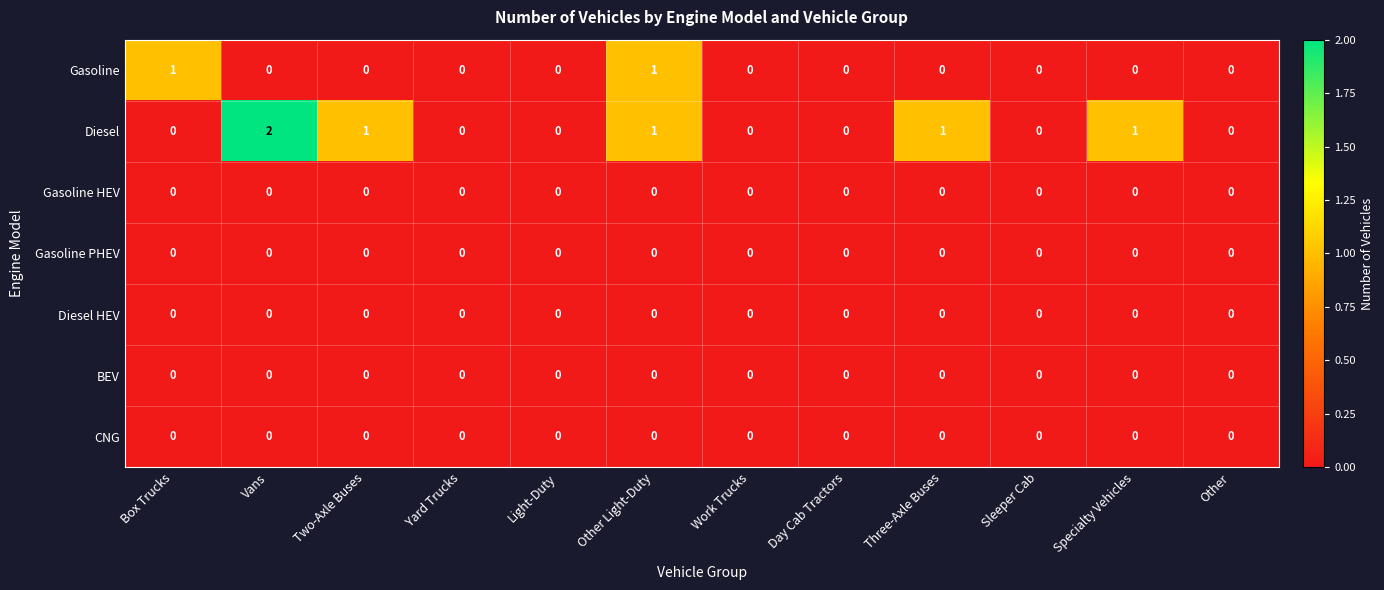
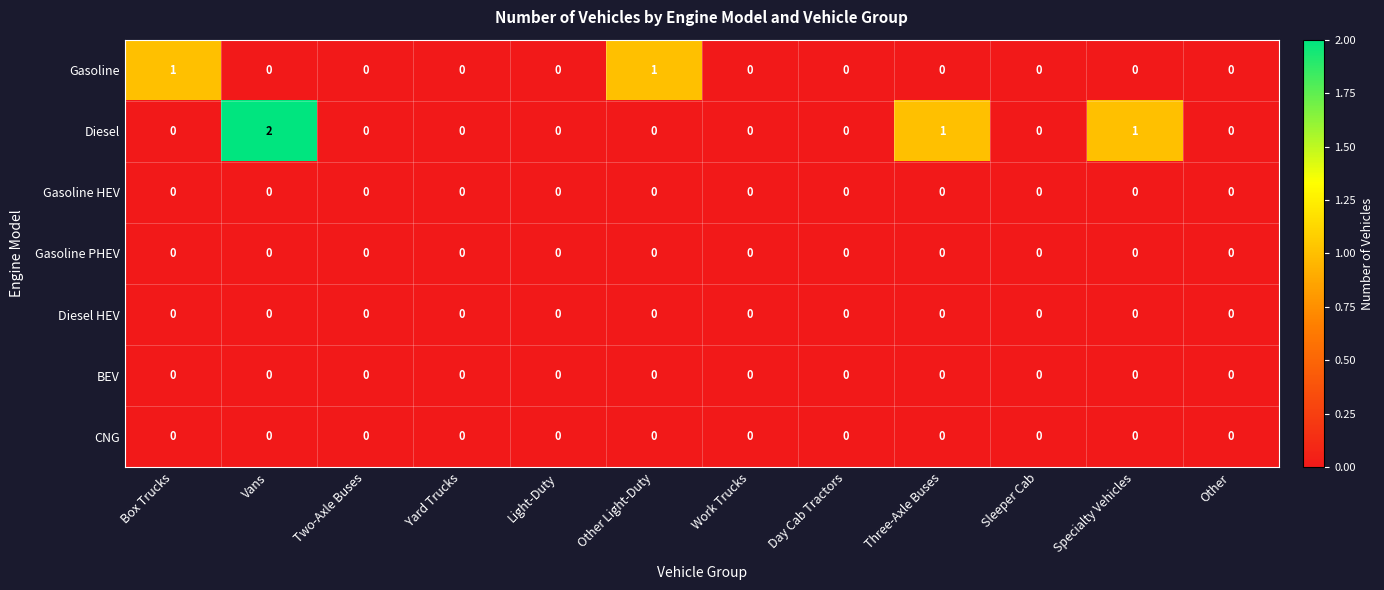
Diesel, Two-Axle Buses: 1 -> 0
Diesel, Other Light-Duty: 1 -> 0
